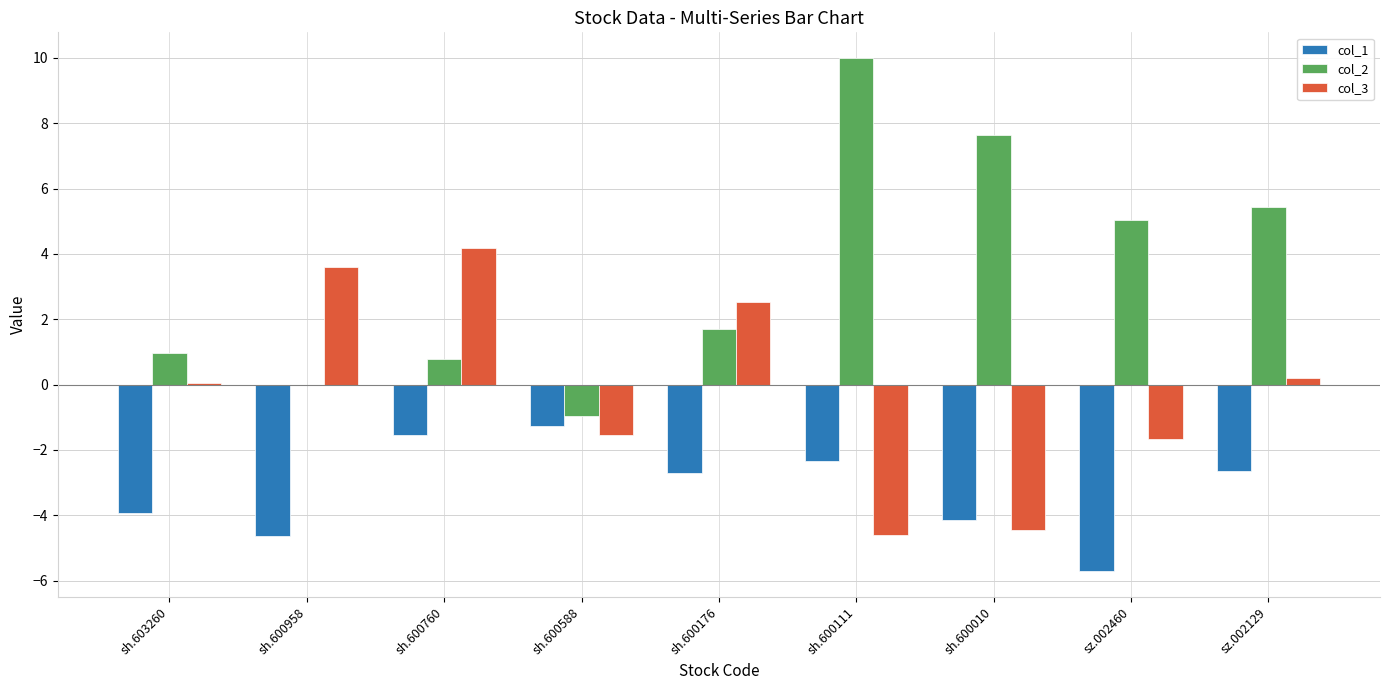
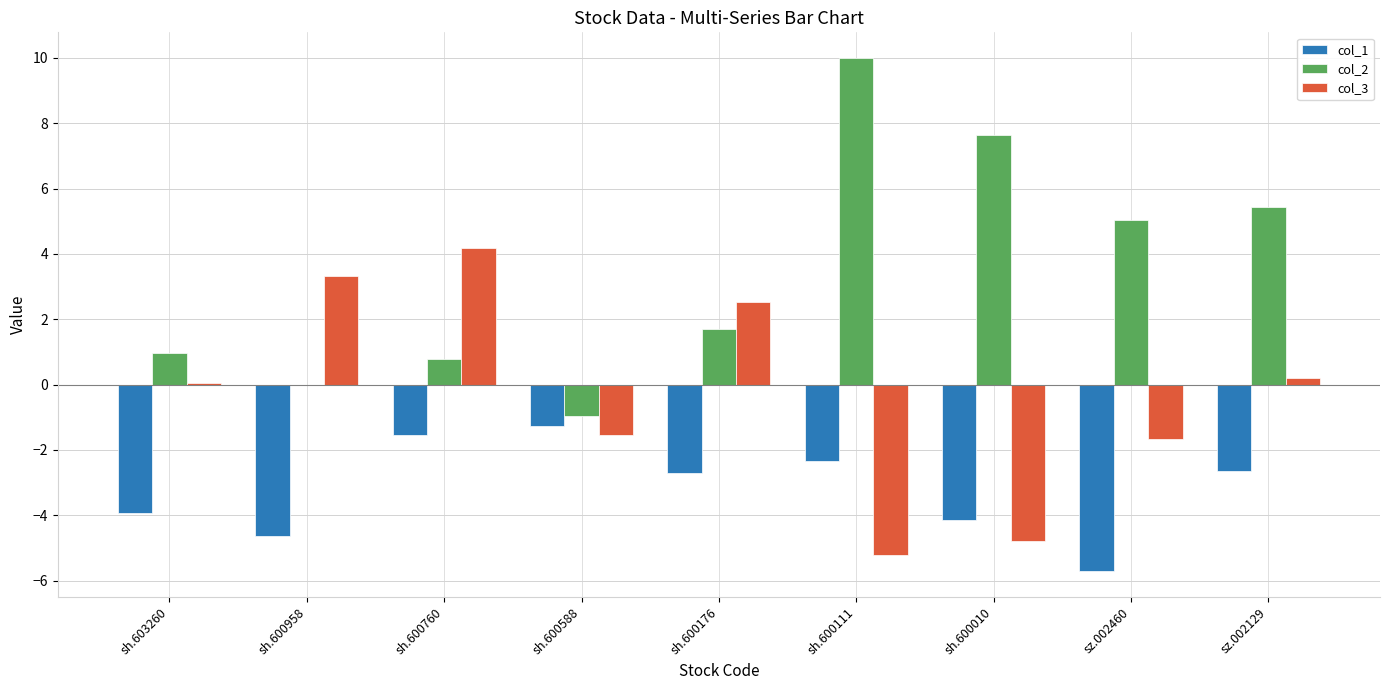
col_3, sh.600958: 3.6 -> 3.3
col_3, sh.600111: -4.6 -> -5.2
col_3, sh.600010: -4.4 -> -4.8
